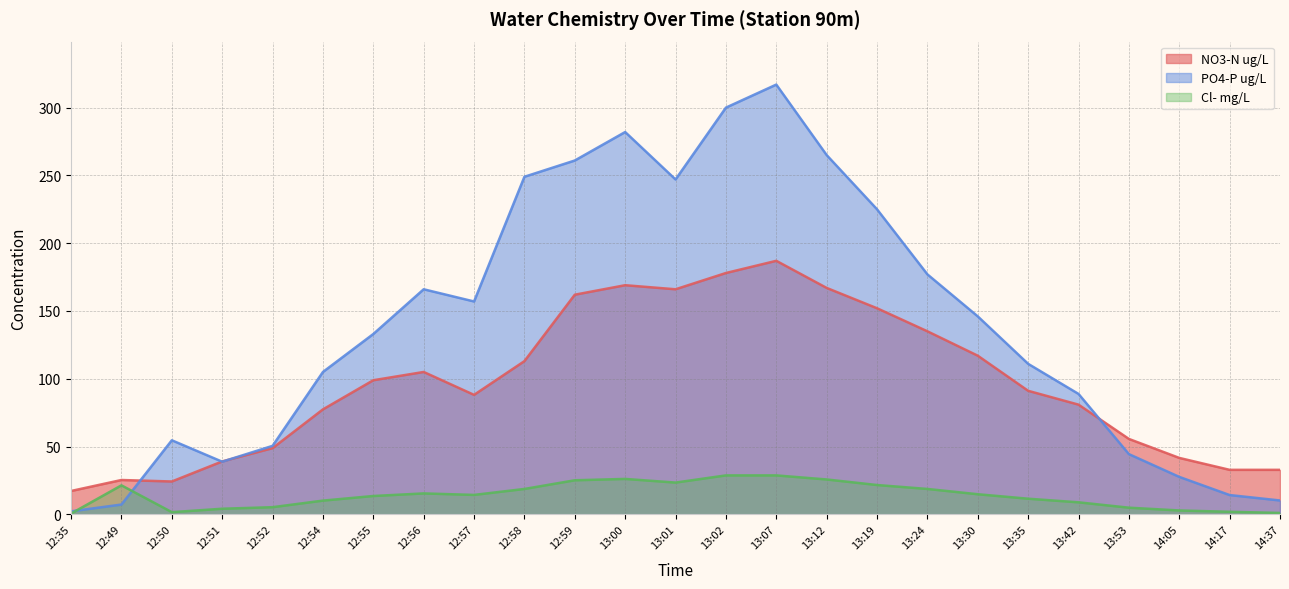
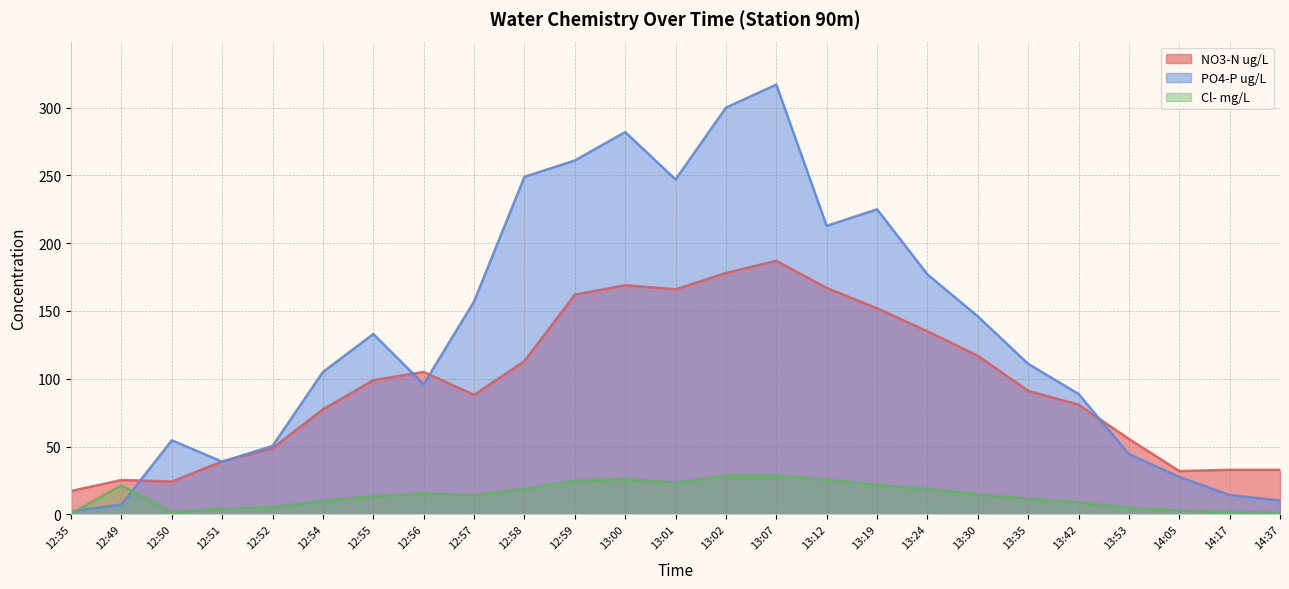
PO4-P ug/L, 12:56: 166 -> 96
PO4-P ug/L, 13:12: 265 -> 213
NO3-N ug/L, 14:05: 42 -> 32
